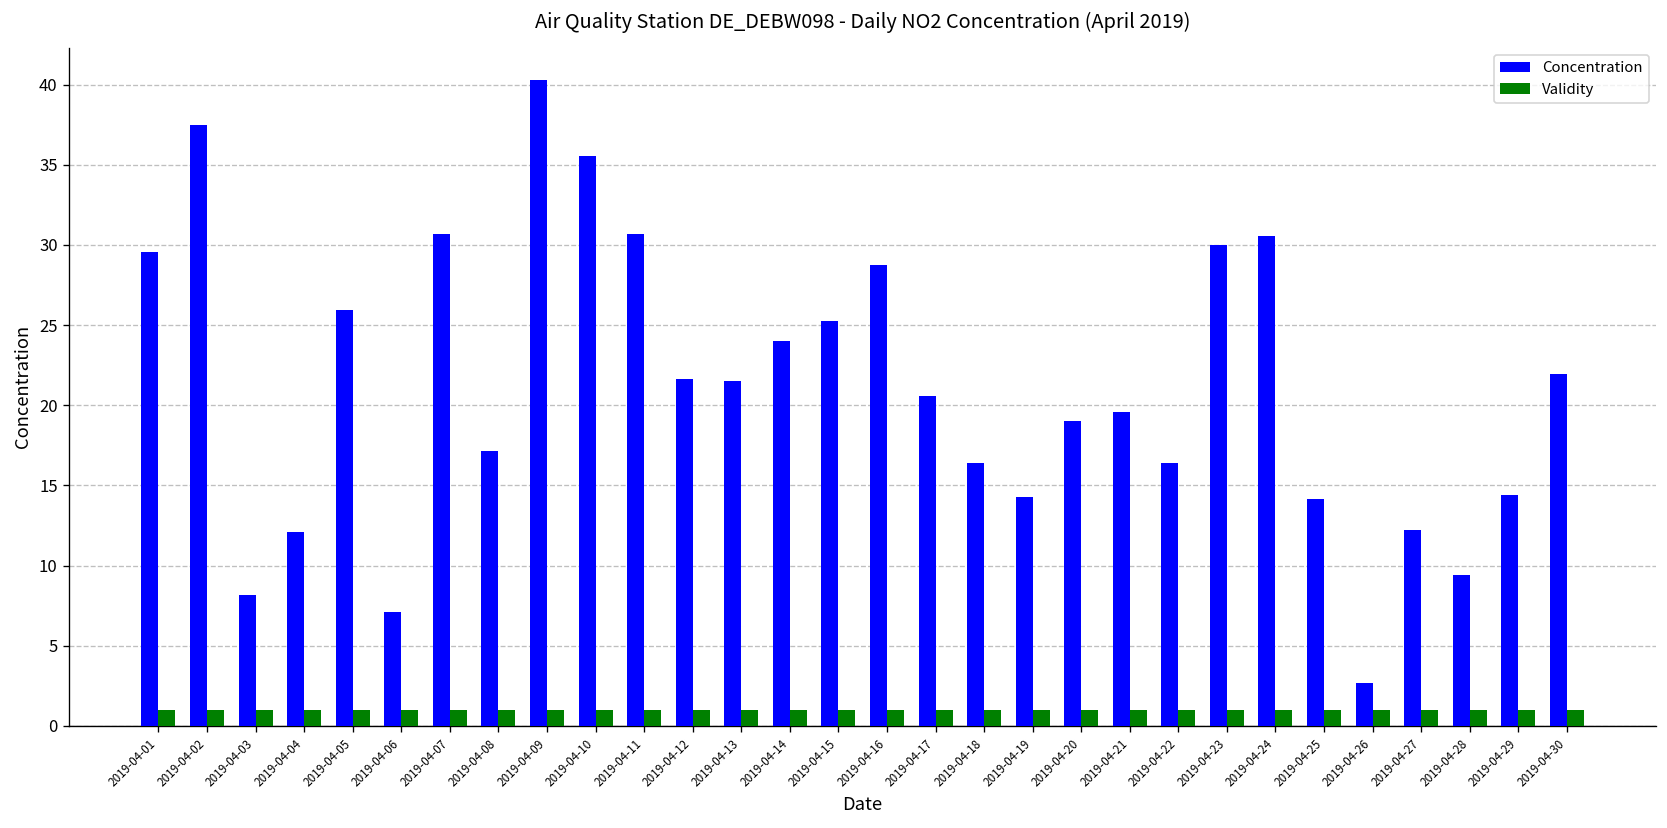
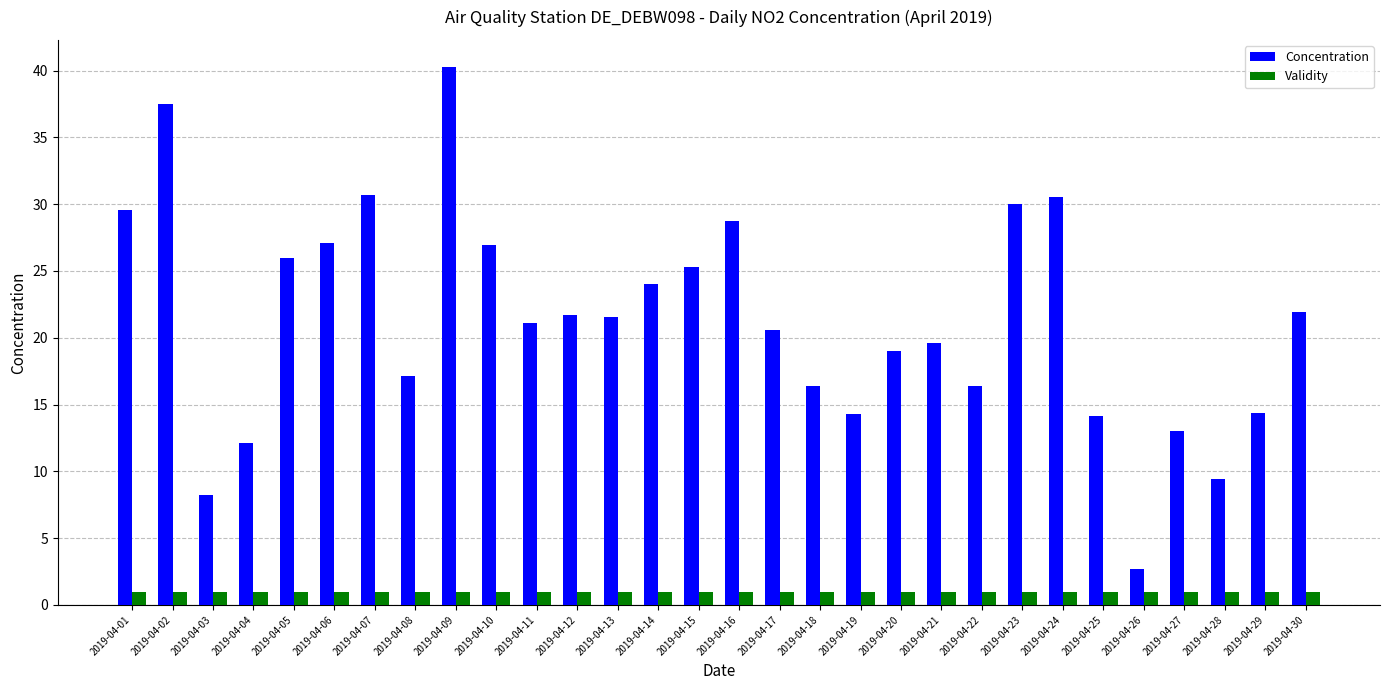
Concentration, 2019-04-06: 7.1 -> 27.1
Concentration, 2019-04-10: 35.6 -> 27.0
Concentration, 2019-04-11: 30.7 -> 21.1
Concentration, 2019-04-27: 12.2 -> 13.0
